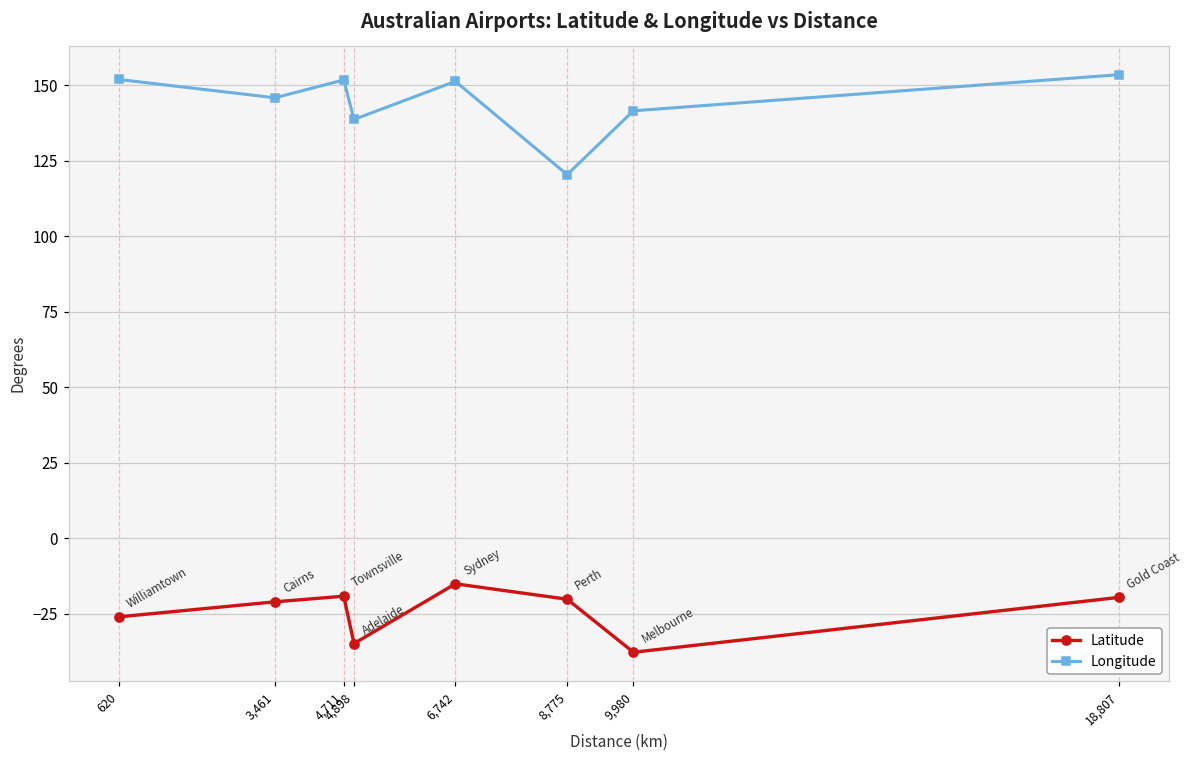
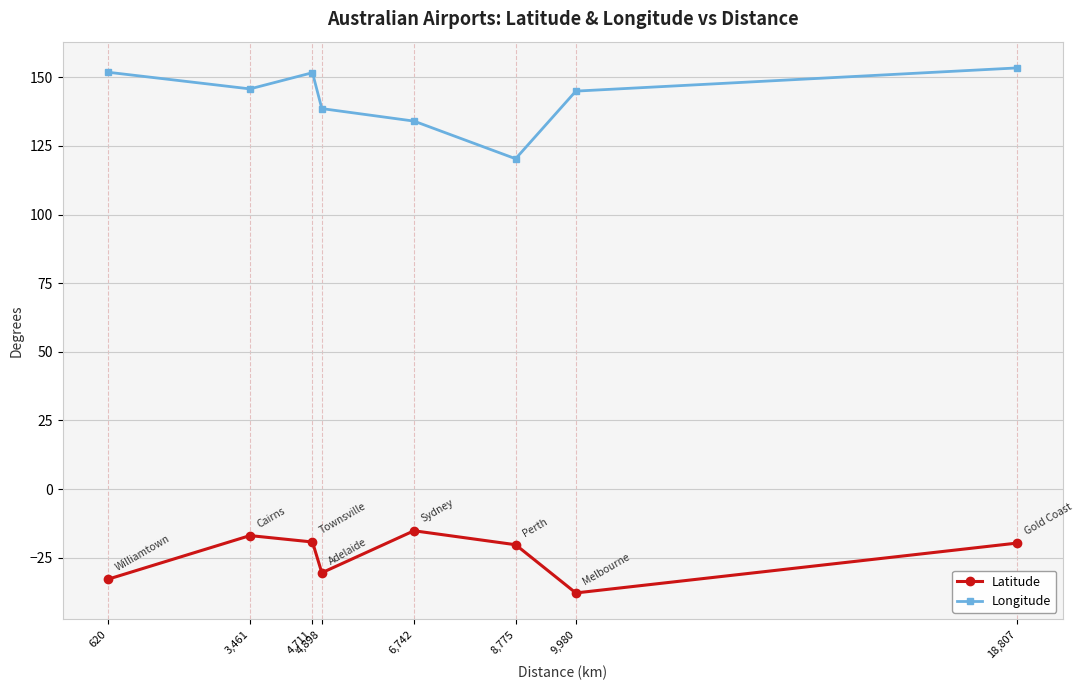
Latitude, 620: -26 -> -33
Latitude, 3,461: -21 -> -17
Latitude, 4,898: -35 -> -30
Longitude, 6,742: 151 -> 134
Longitude, 9,980: 141 -> 145
